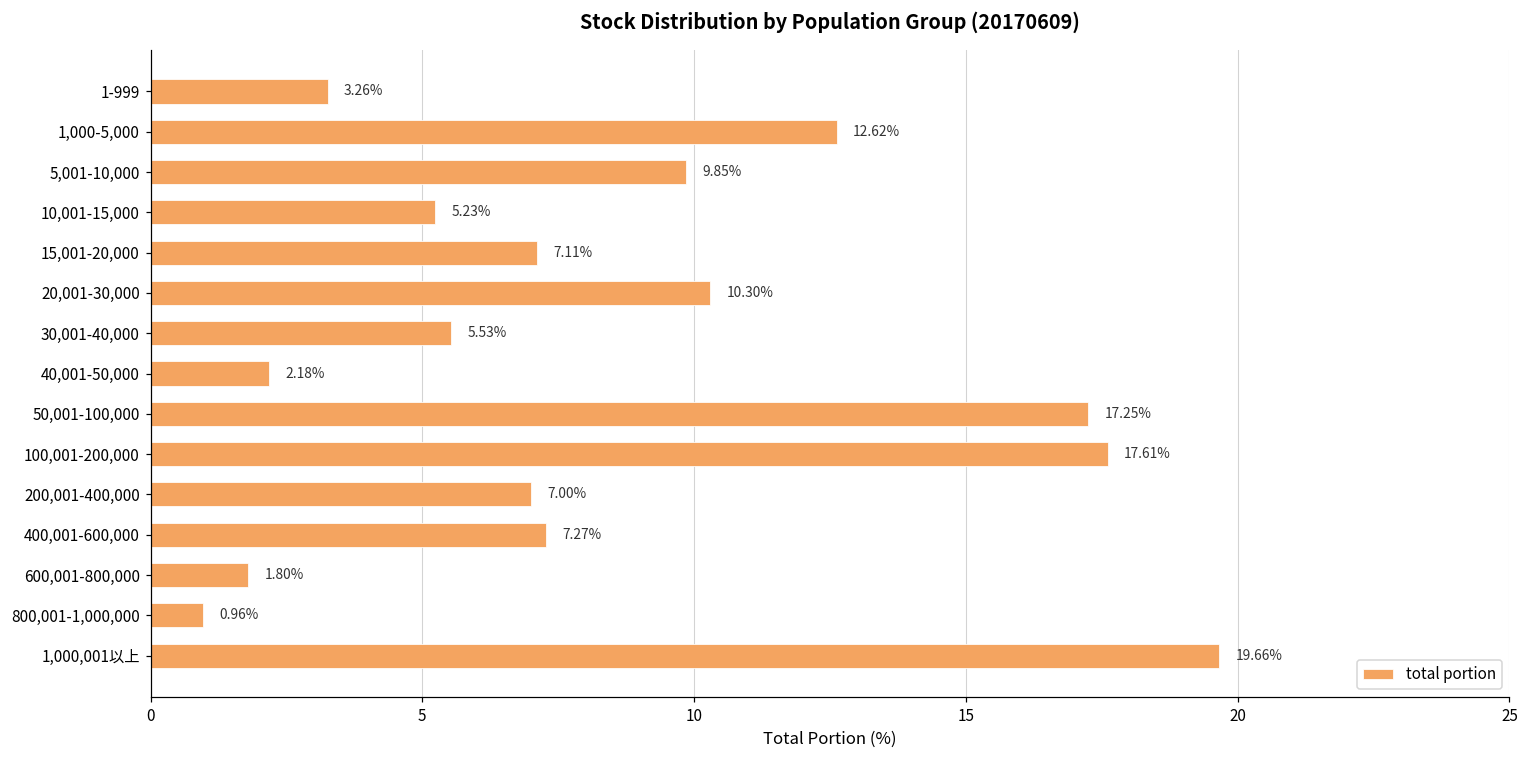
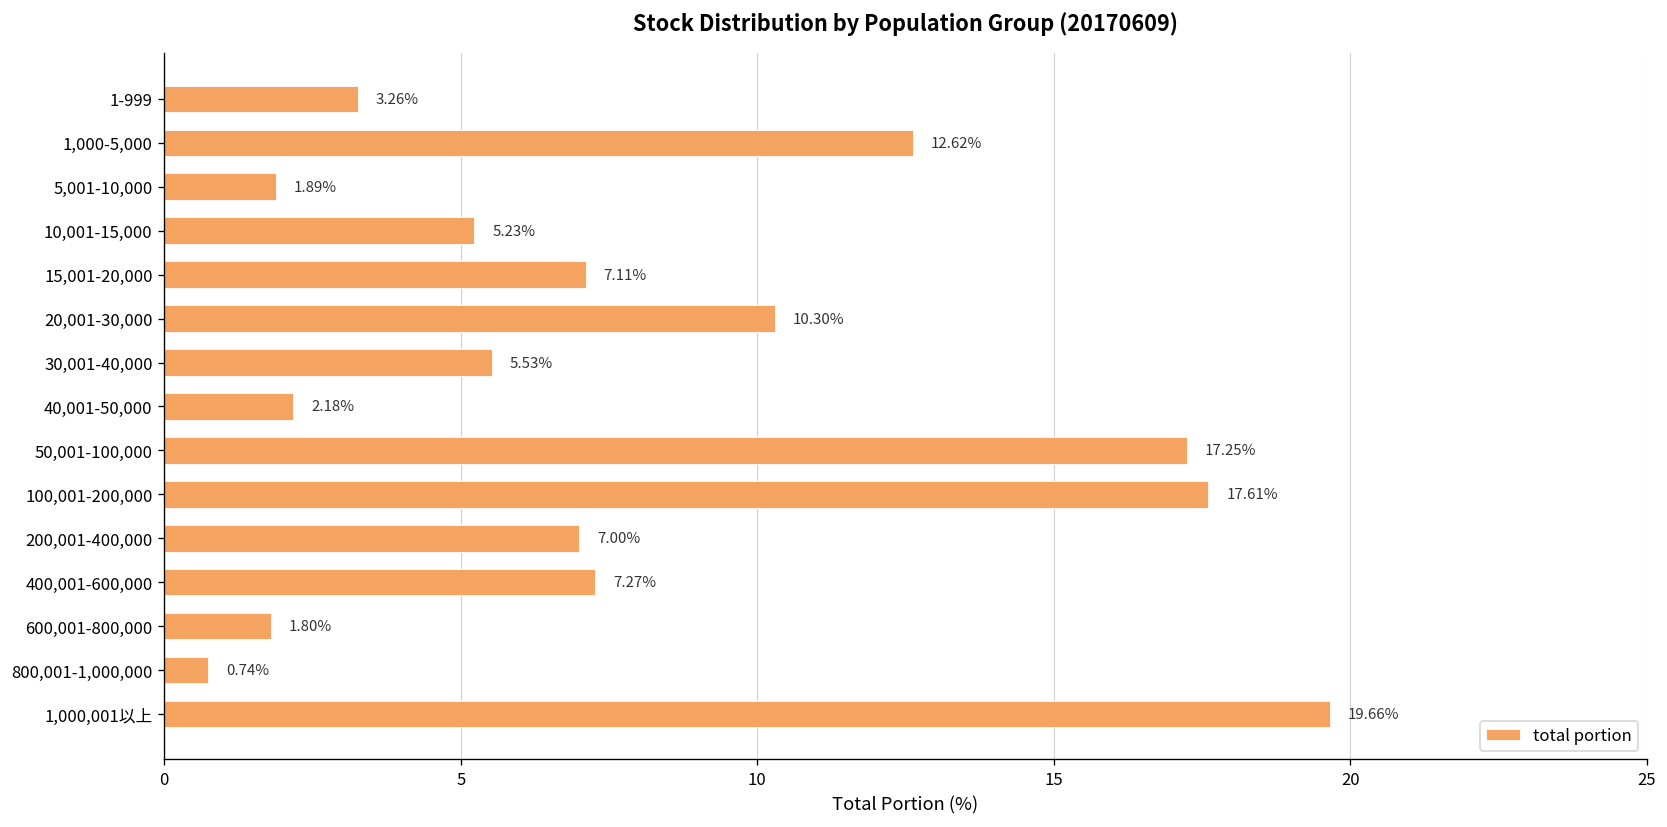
5,001-10,000: 9.85% -> 1.89%
800,001-1,000,000: 0.96% -> 0.74%
